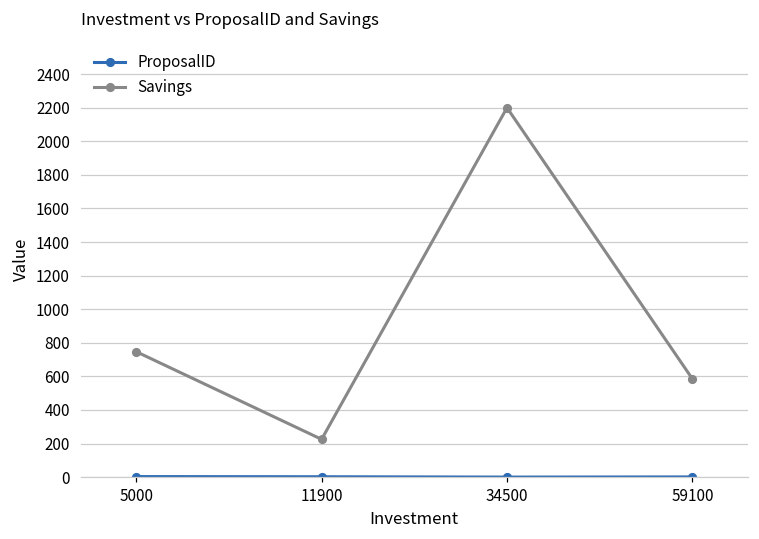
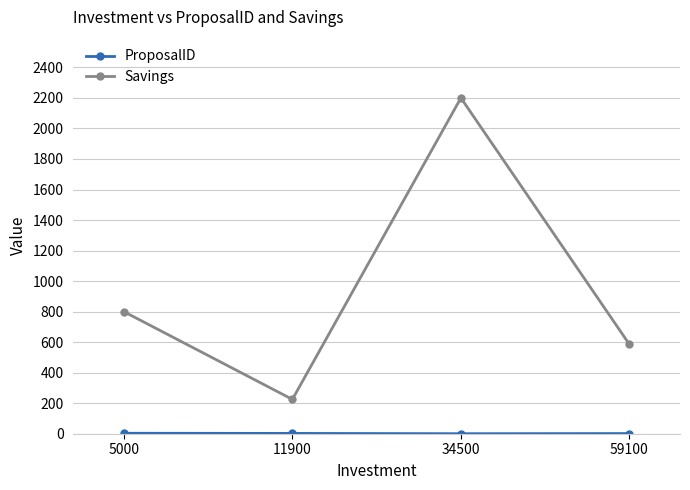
Savings, 5000: 750 -> 800
